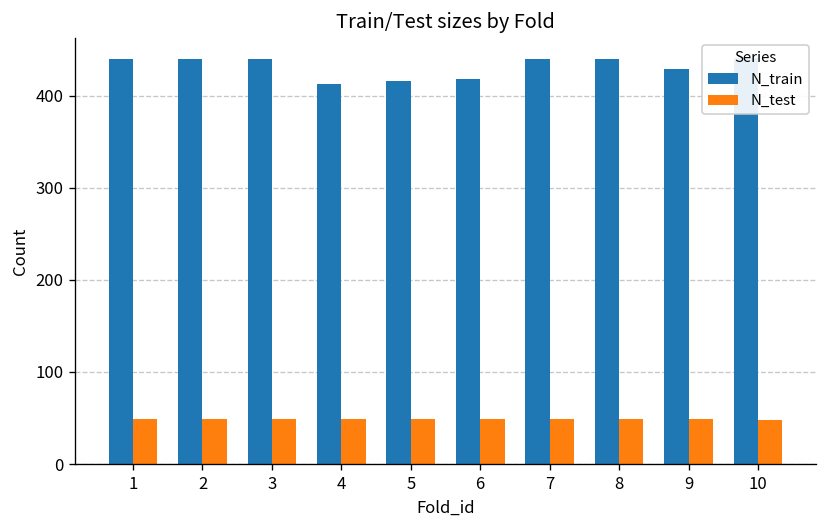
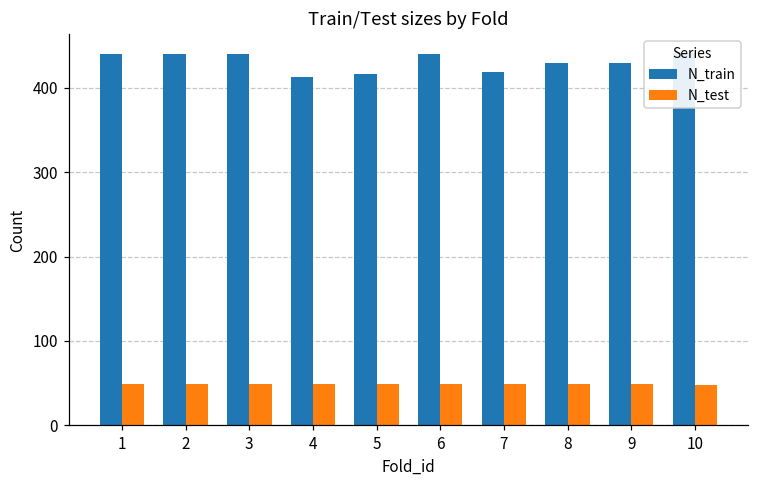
N_train, 6: 420 -> 440
N_train, 7: 440 -> 420
N_train, 8: 440 -> 430
